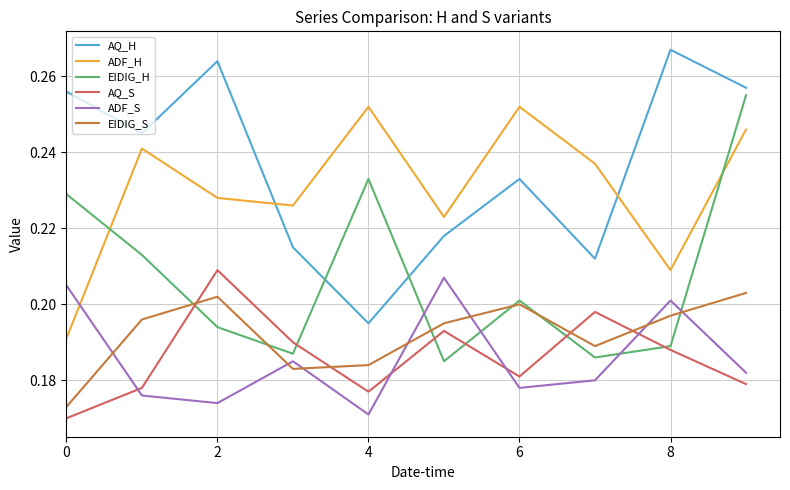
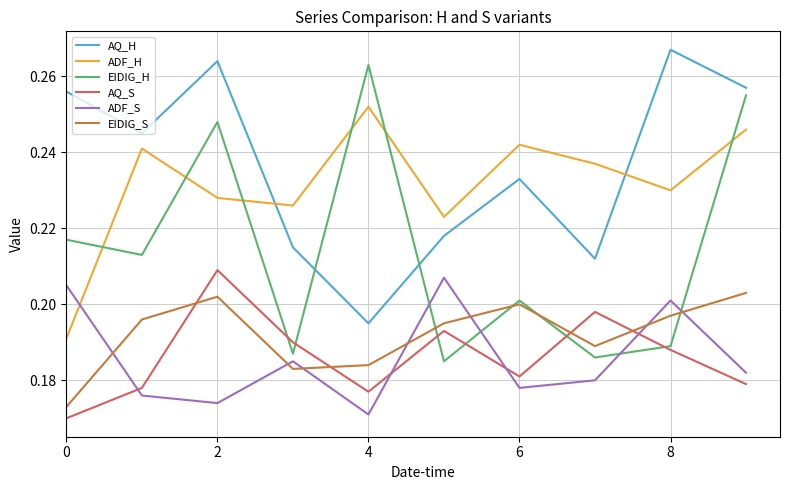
EIDIG_H, 0: 0.229 -> 0.217
EIDIG_H, 2: 0.194 -> 0.248
EIDIG_H, 4: 0.233 -> 0.263
ADF_H, 6: 0.252 -> 0.242
ADF_H, 8: 0.209 -> 0.230
